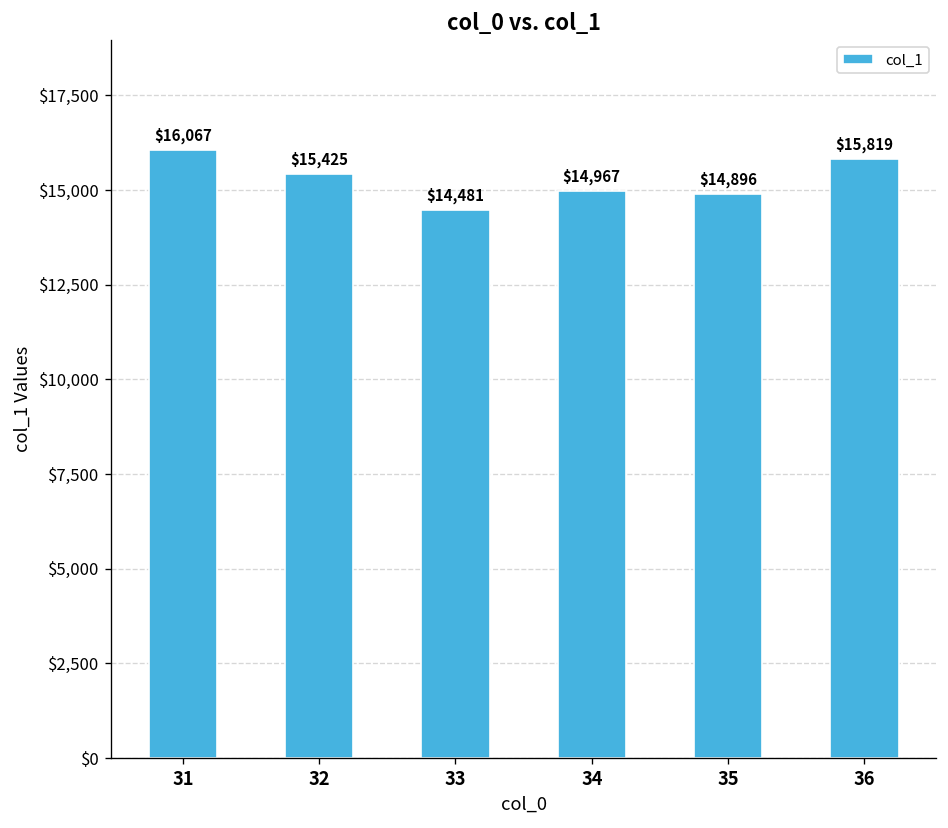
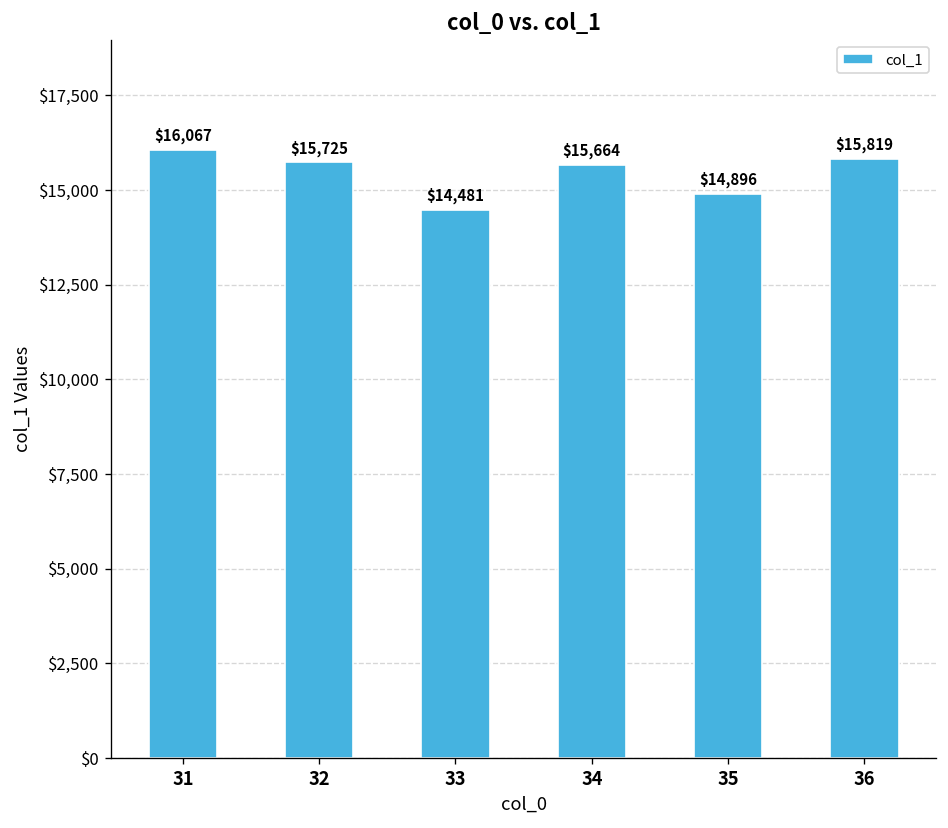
32: $15,425 -> $15,725
34: $14,967 -> $15,664
